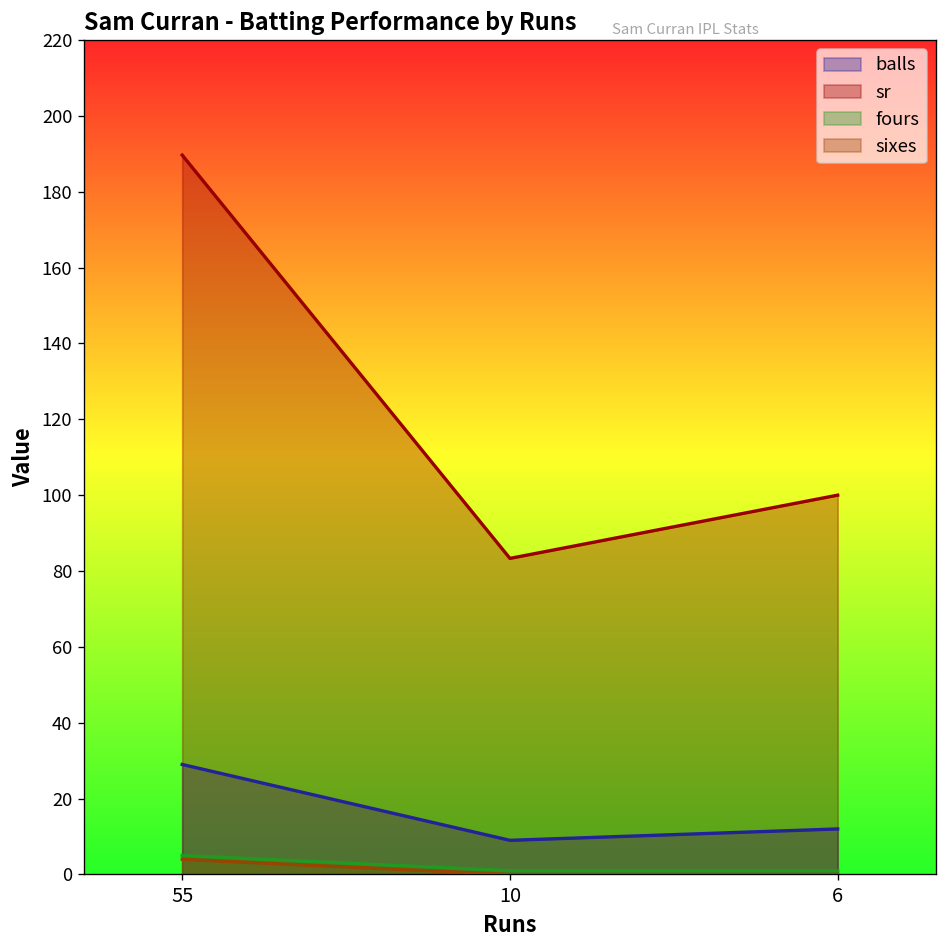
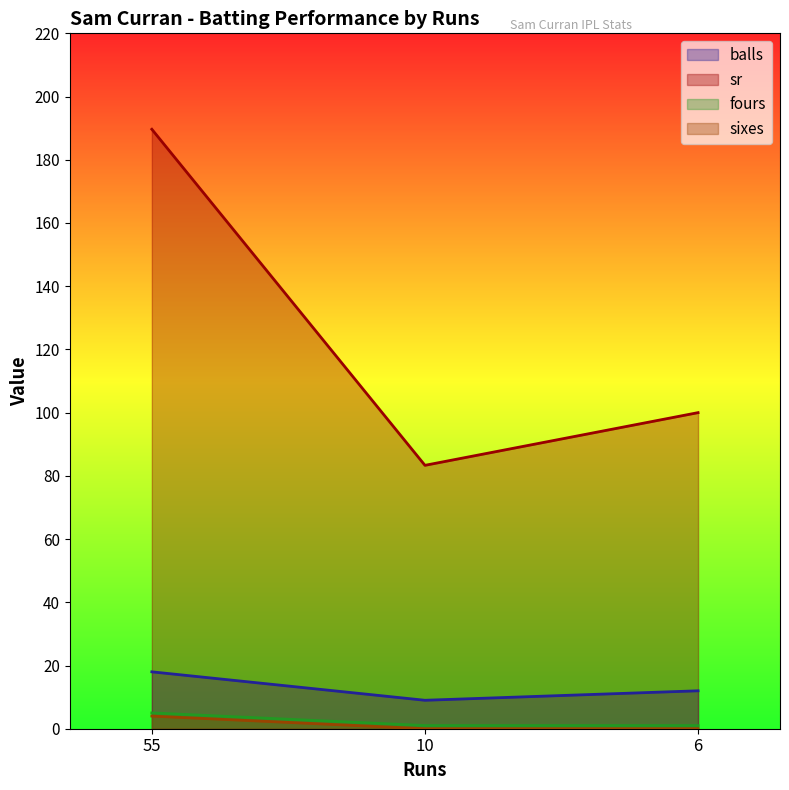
balls, 55: 29 -> 18
